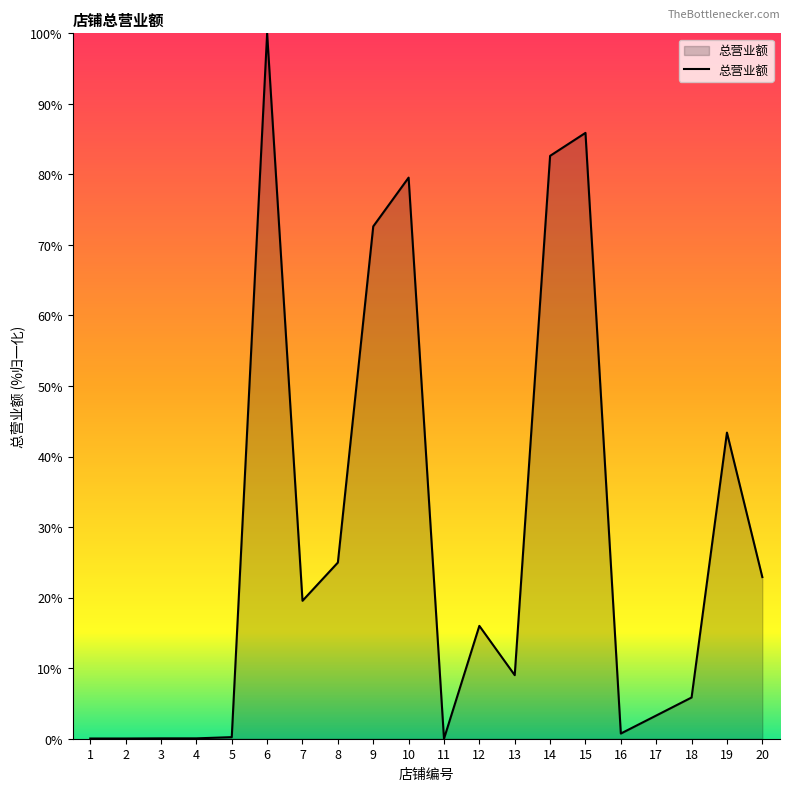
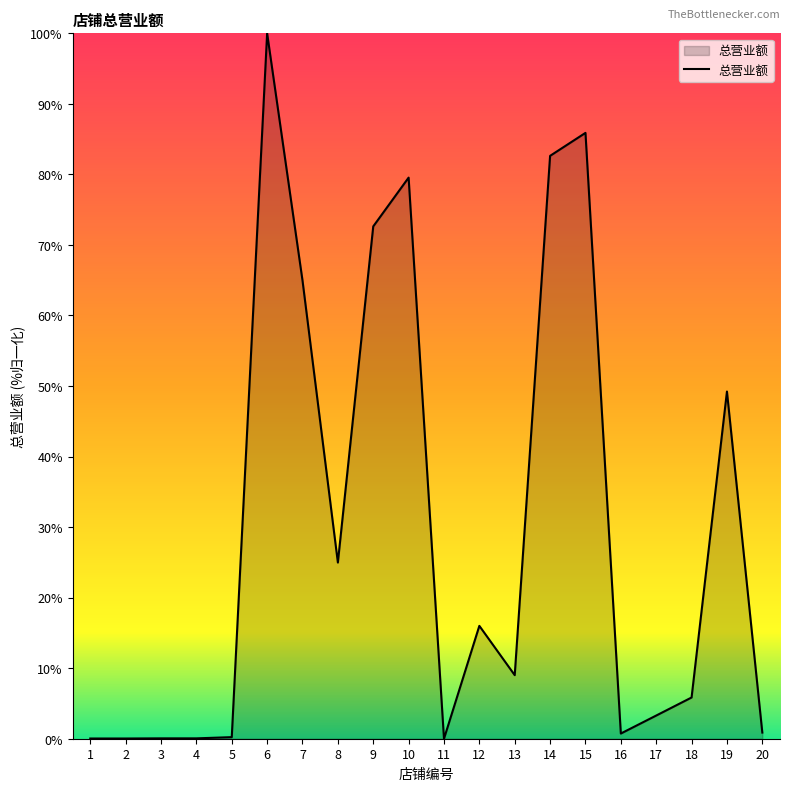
7: 20% -> 65%
19: 43% -> 49%
20: 23% -> 1%
